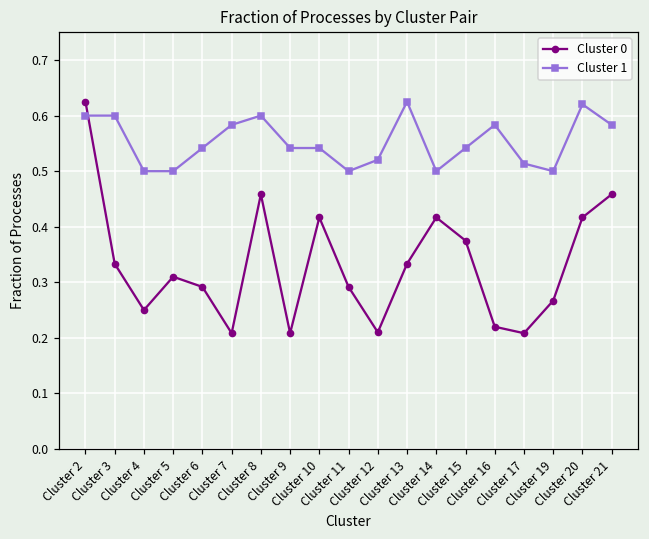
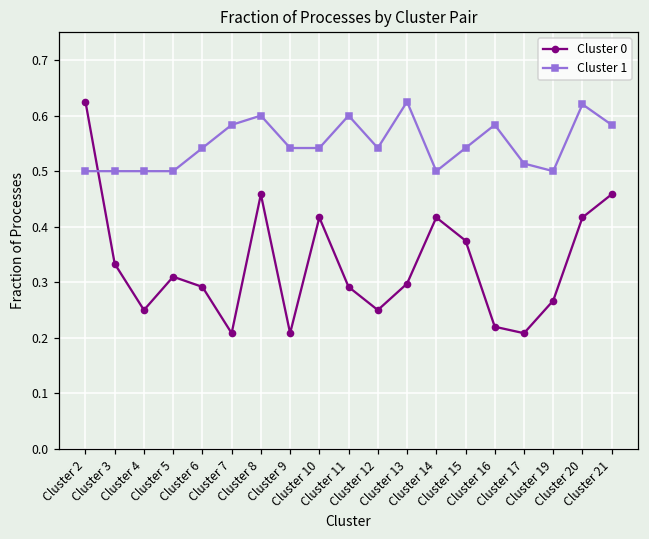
Cluster 1, Cluster 2: 0.6 -> 0.5
Cluster 1, Cluster 3: 0.6 -> 0.5
Cluster 1, Cluster 11: 0.5 -> 0.6
Cluster 0, Cluster 12: 0.21 -> 0.25
Cluster 1, Cluster 12: 0.52 -> 0.54
Cluster 0, Cluster 13: 0.33 -> 0.30
